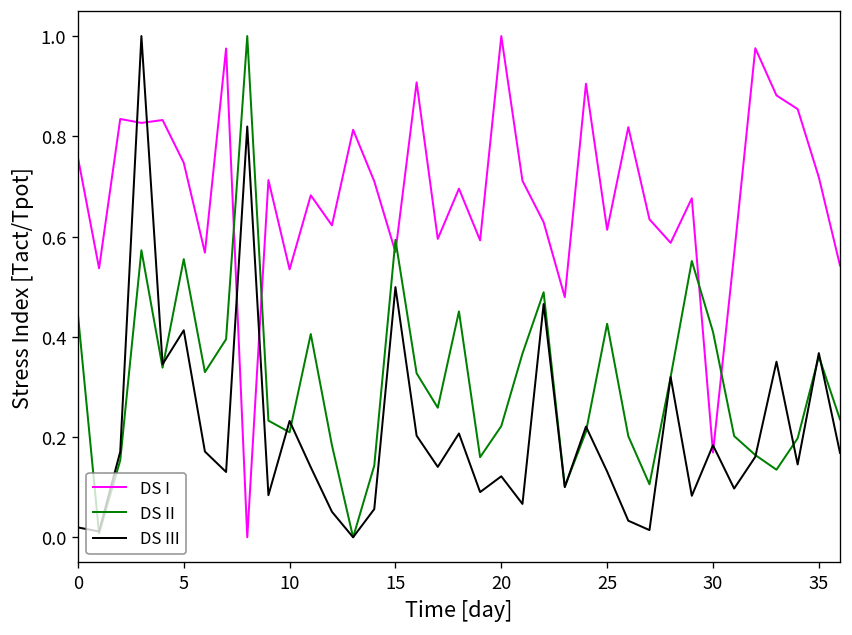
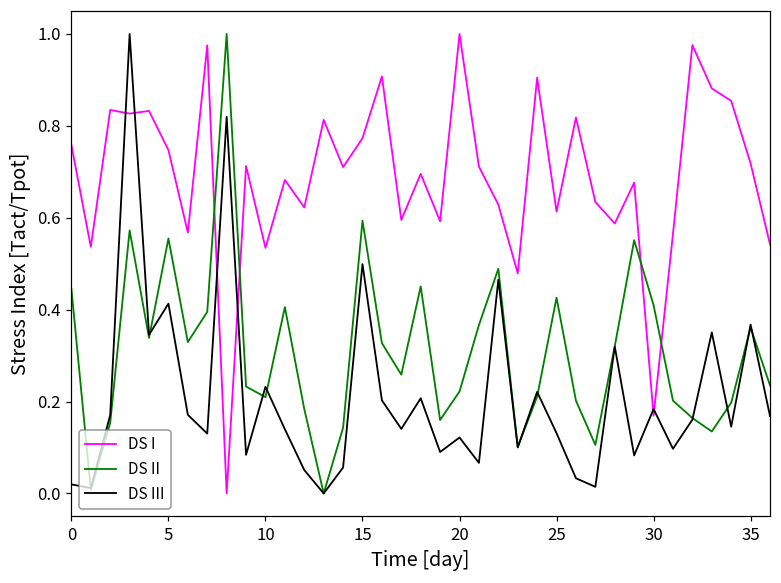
DS I, 15: 0.57 -> 0.77
